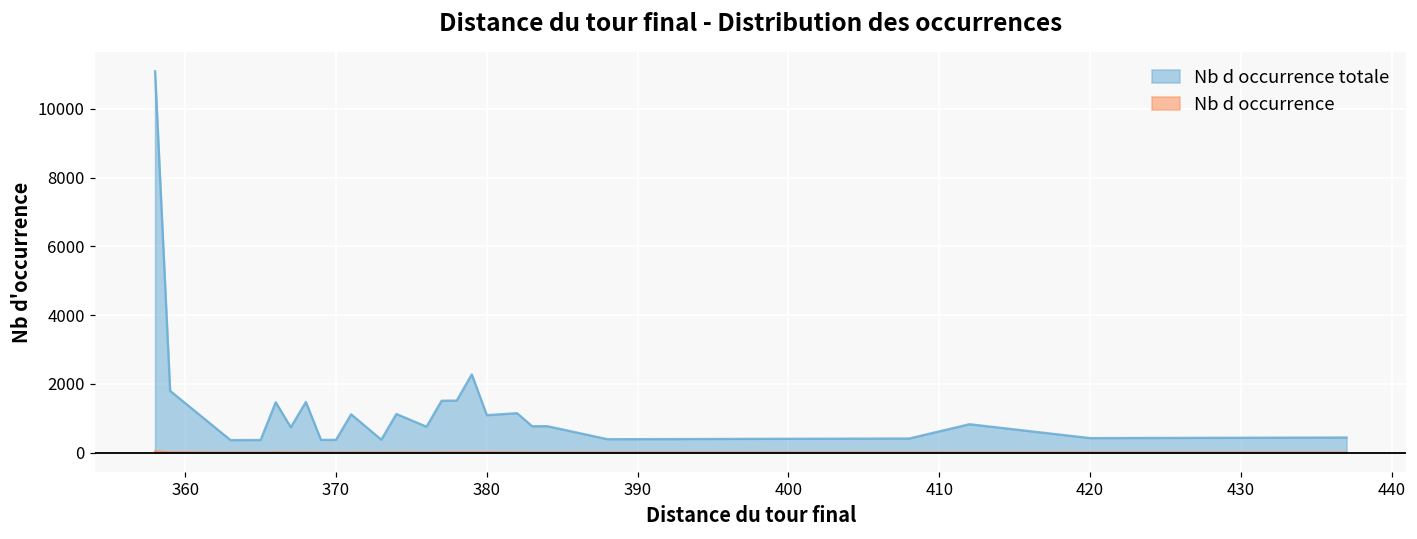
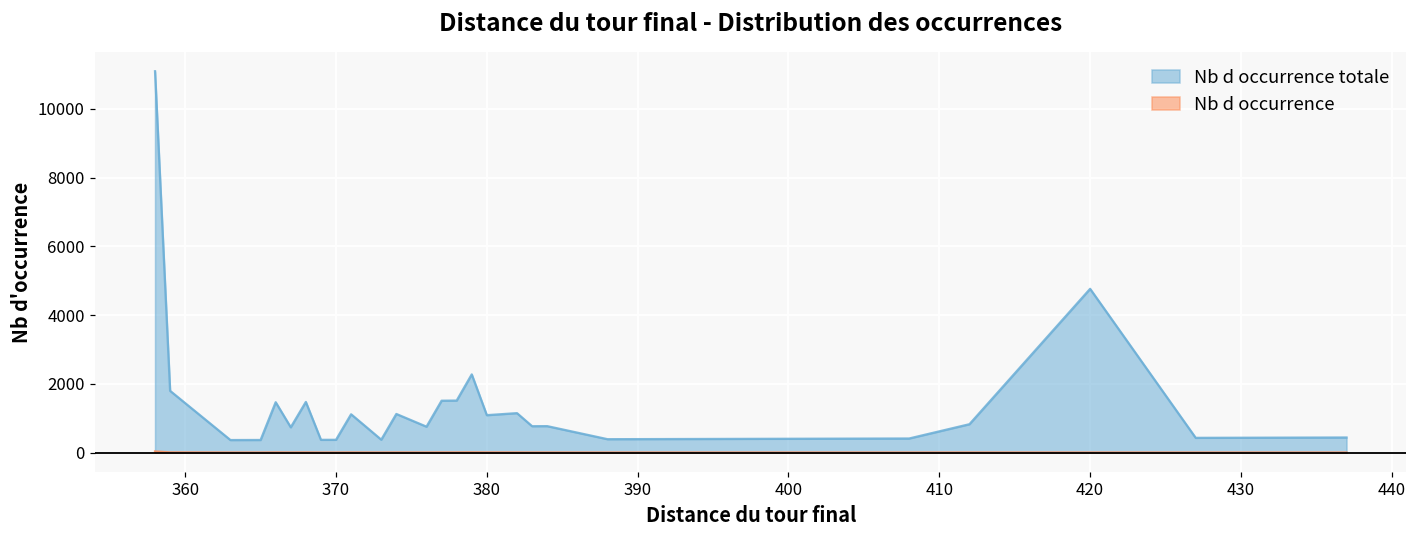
Nb d occurrence totale, 420: 400 -> 4800
